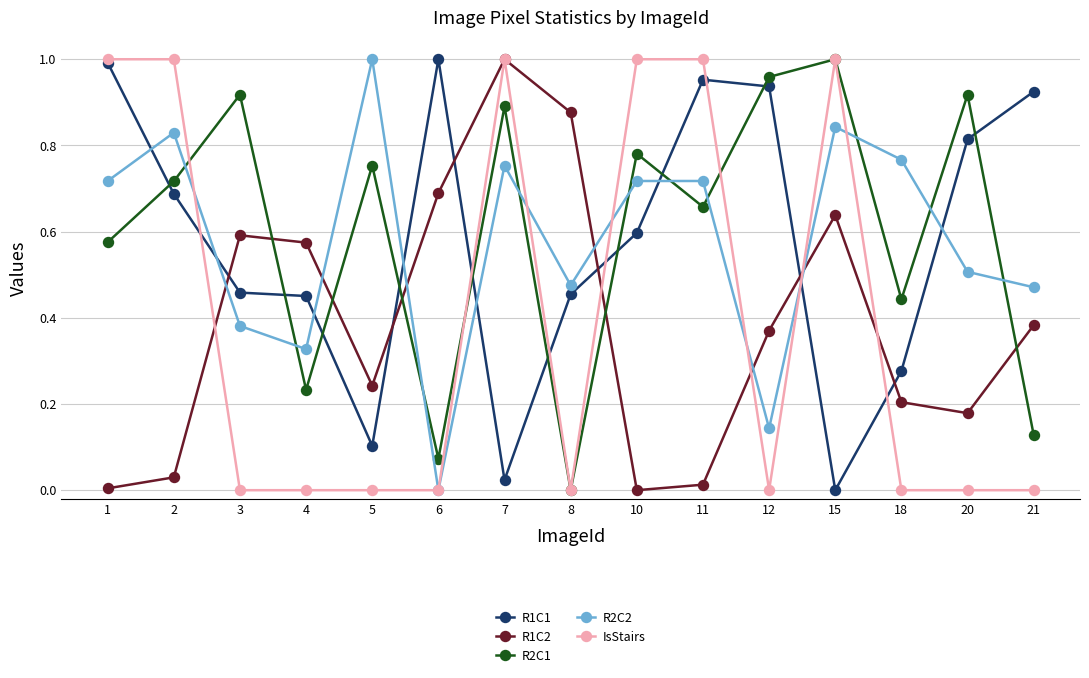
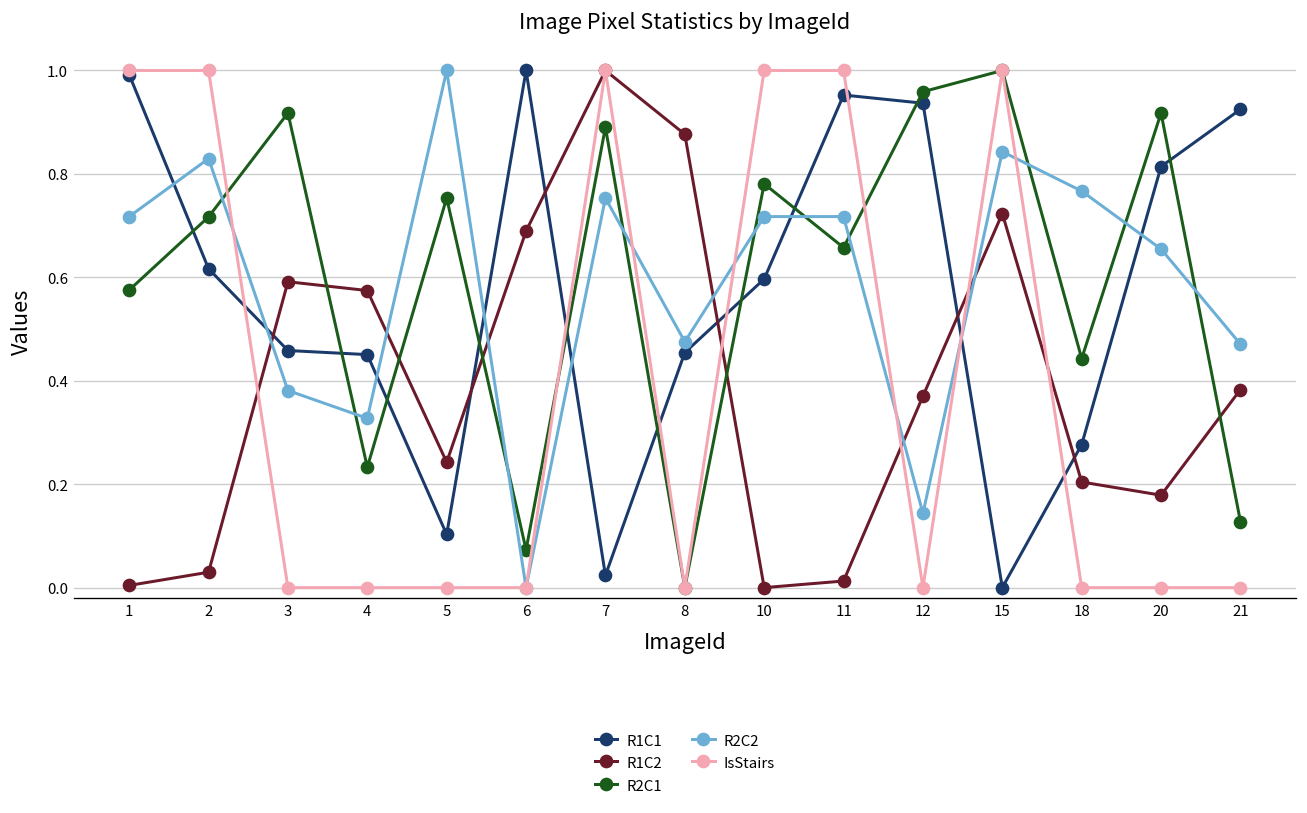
R1C1, 2: 0.69 -> 0.62
R1C2, 15: 0.64 -> 0.72
R2C2, 20: 0.51 -> 0.65
